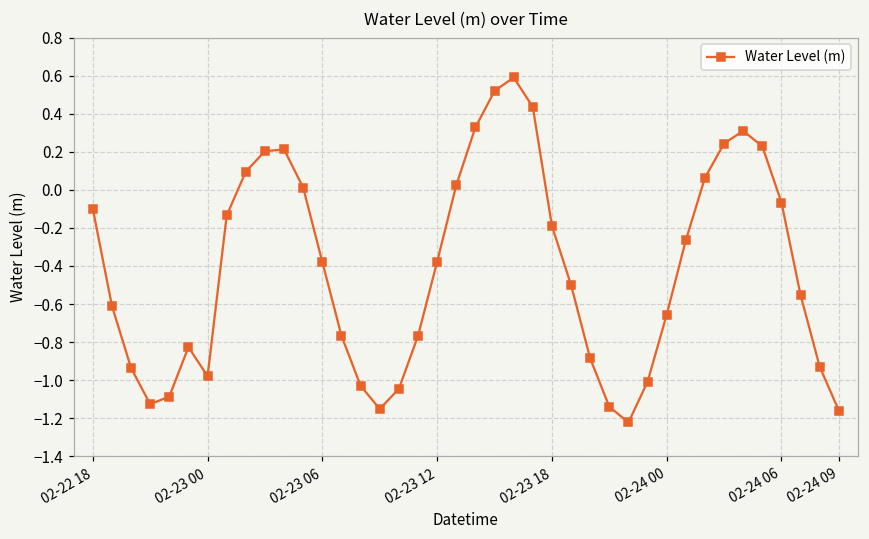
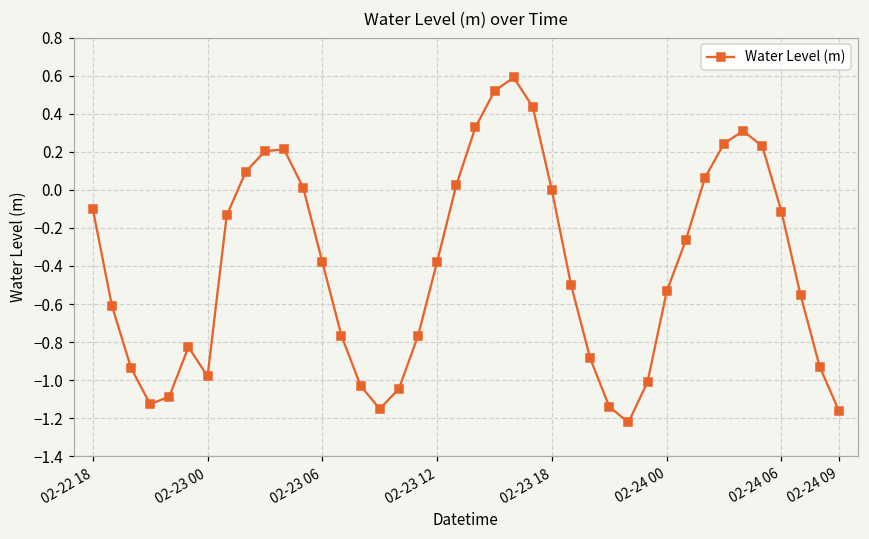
02-23 18: -0.19 -> 0.00
02-24 00: -0.66 -> -0.53
02-24 06: -0.07 -> -0.11
